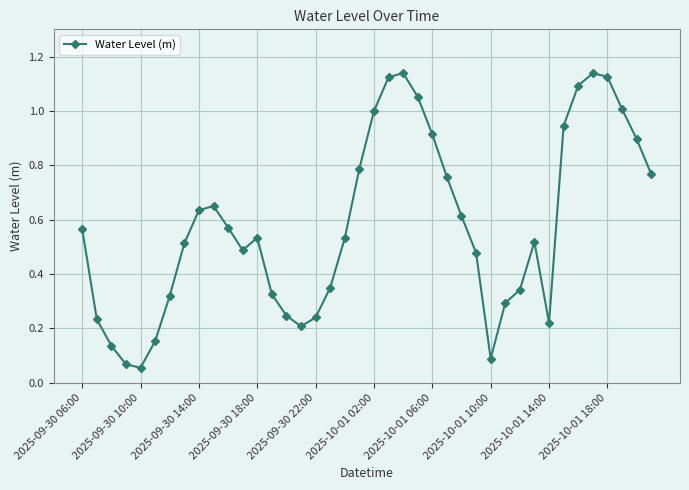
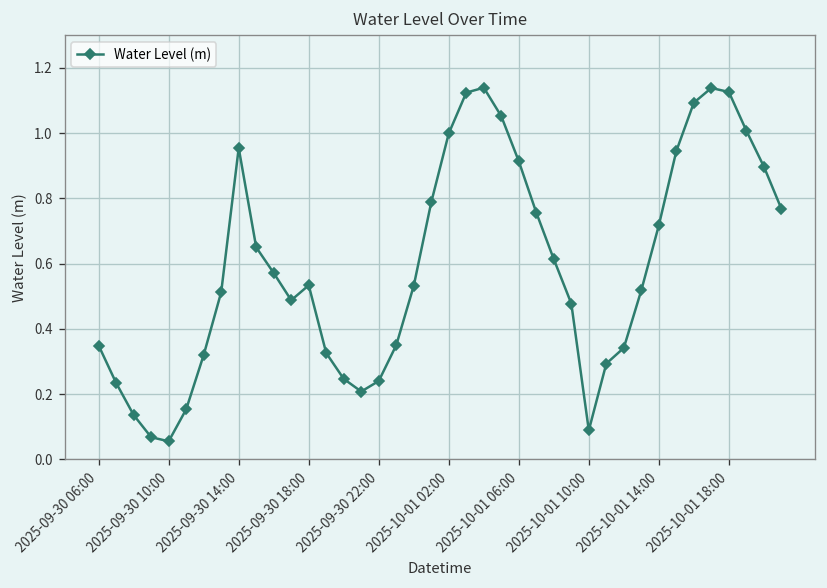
2025-09-30 06:00: 0.56 -> 0.35
2025-09-30 14:00: 0.64 -> 0.95
2025-10-01 14:00: 0.22 -> 0.72
